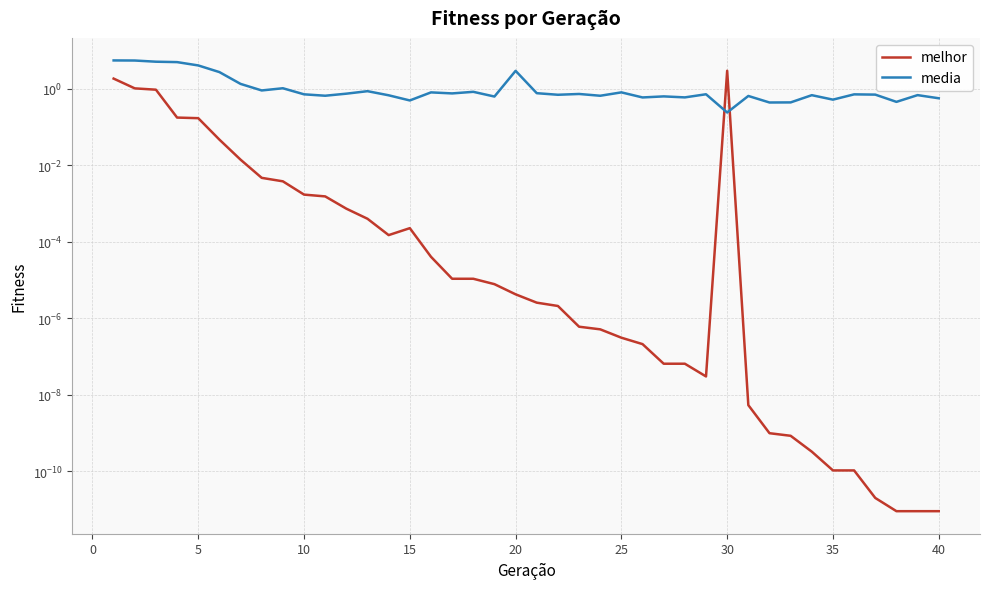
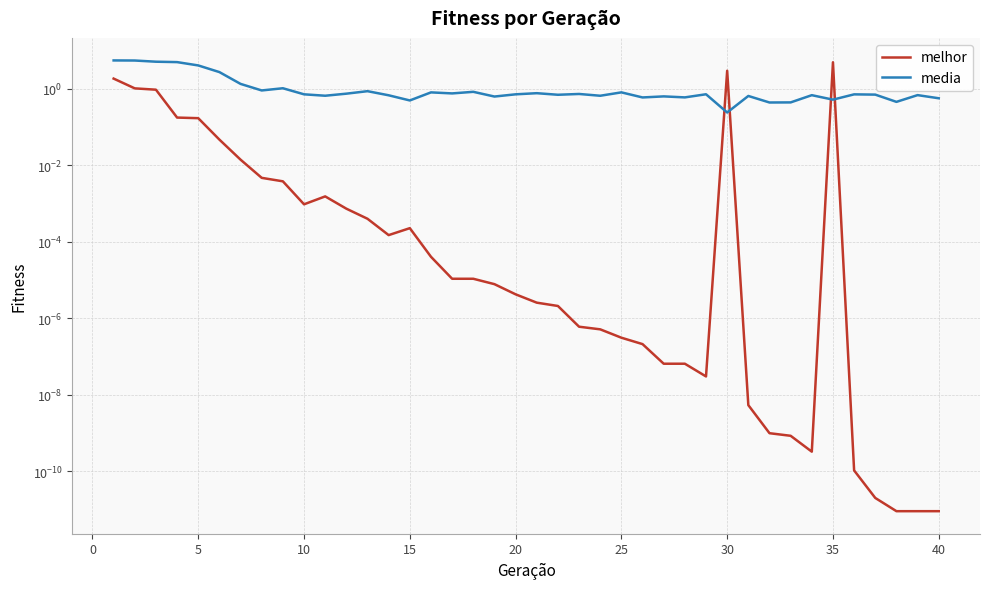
melhor, 10: 0.002 -> 0.0010
media, 20: 3 -> 0.7
melhor, 35: 0 -> 5
